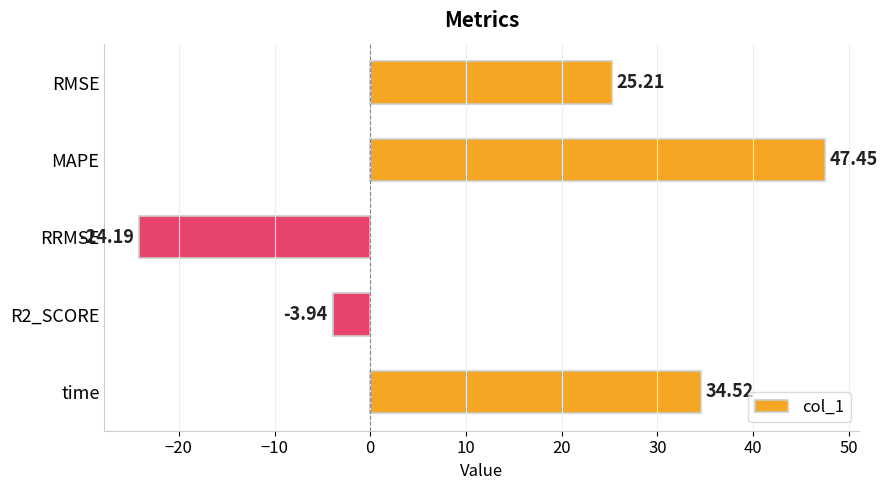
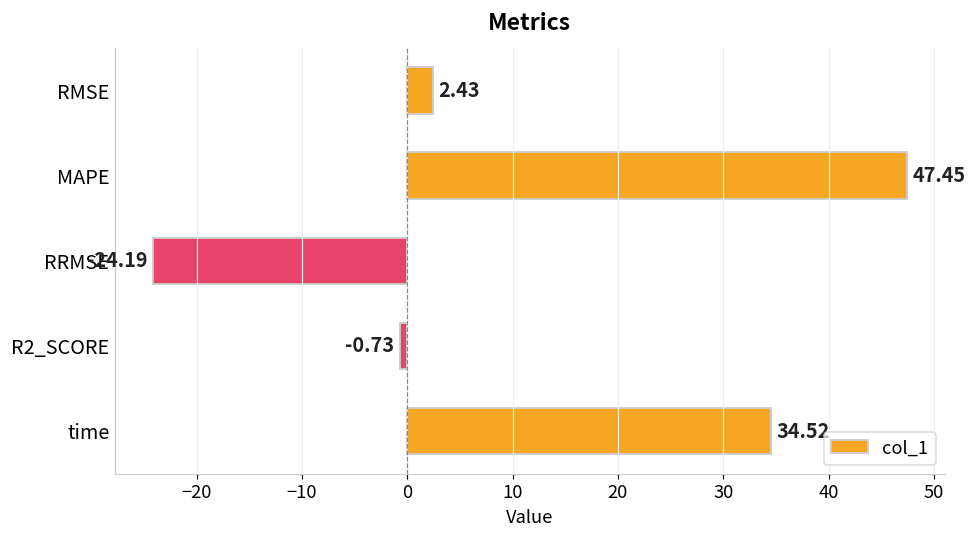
RMSE: 25.21 -> 2.43
R2_SCORE: -3.94 -> -0.73
